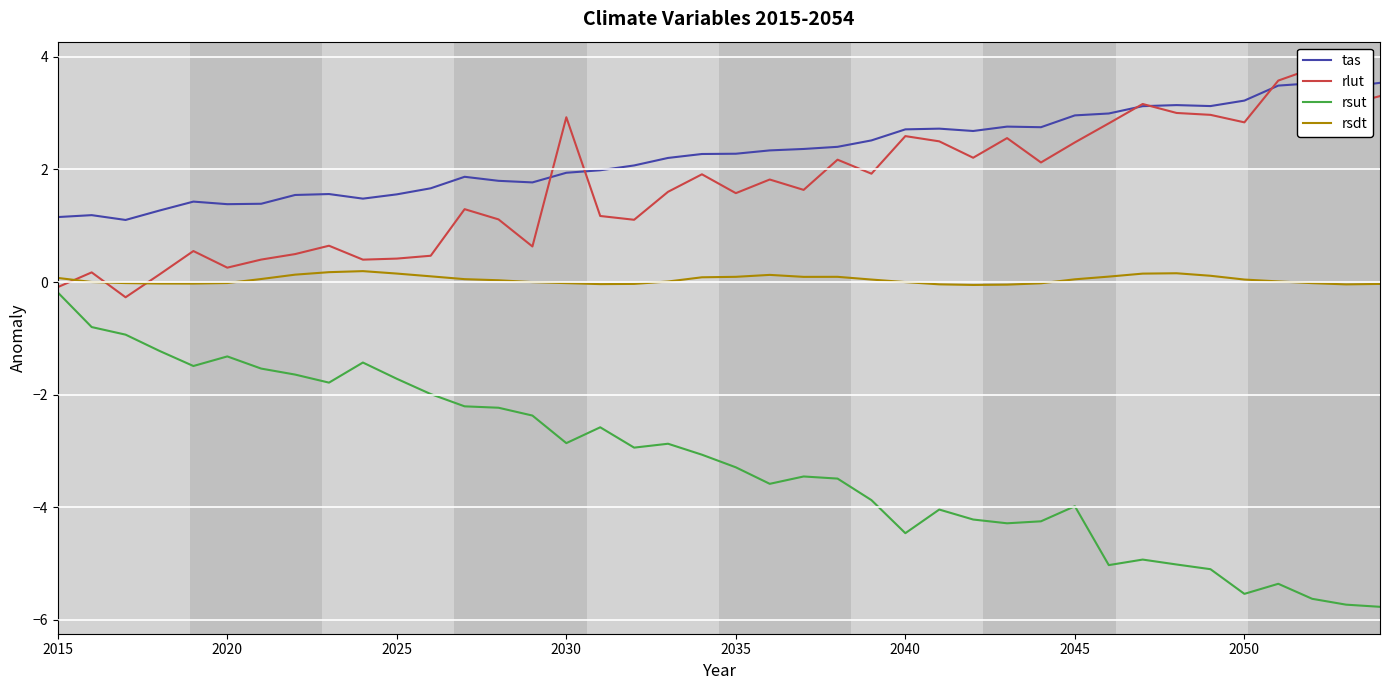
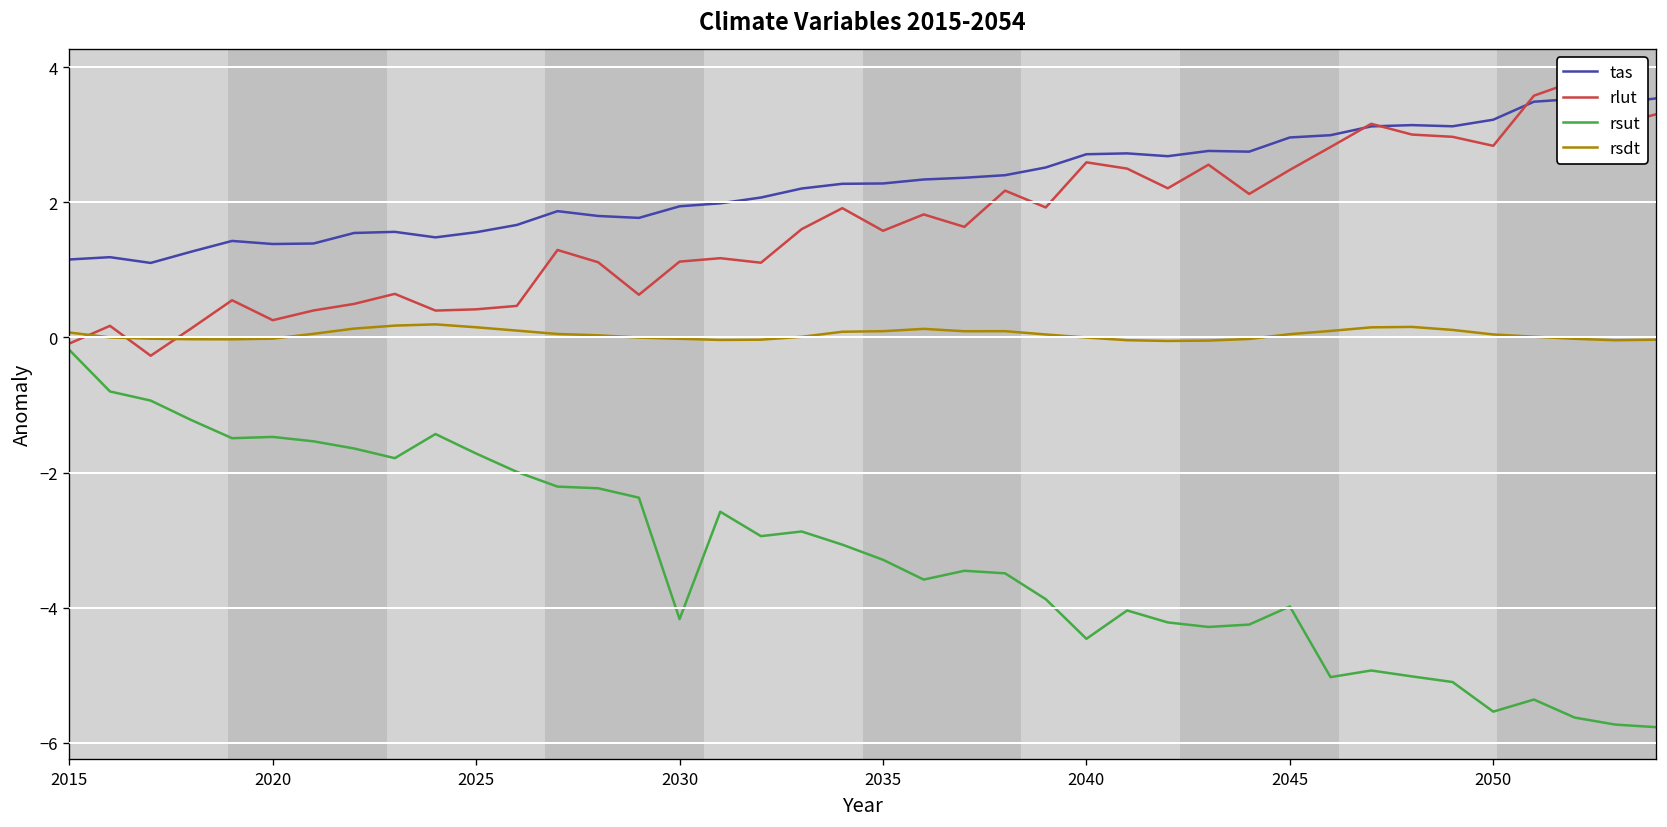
rsut, 2020: -1.3 -> -1.5
rlut, 2030: 2.9 -> 1.1
rsut, 2030: -2.9 -> -4.2
